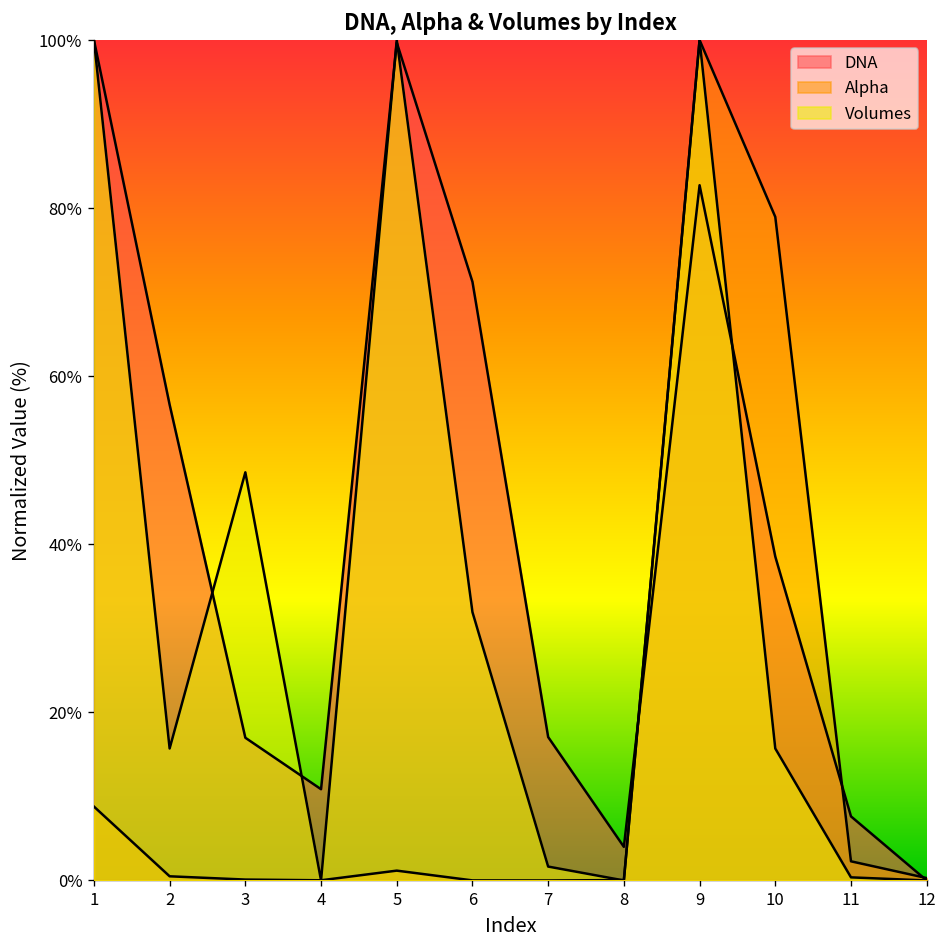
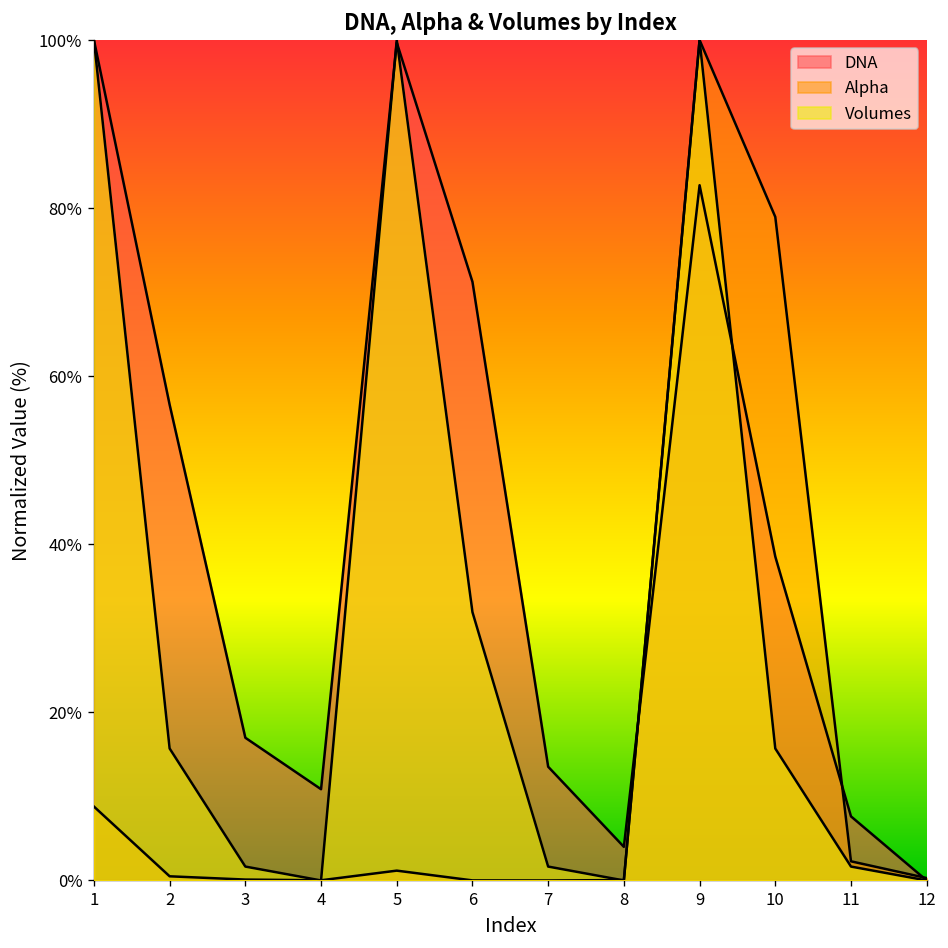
Volumes, 3: 49% -> 2%
DNA, 7: 17% -> 14%
Volumes, 11: 0% -> 2%
